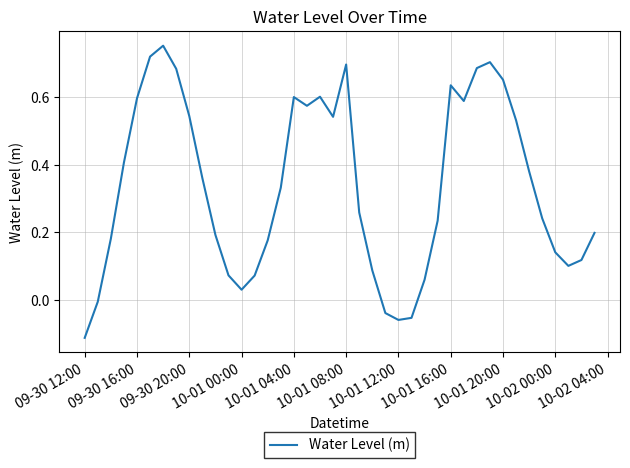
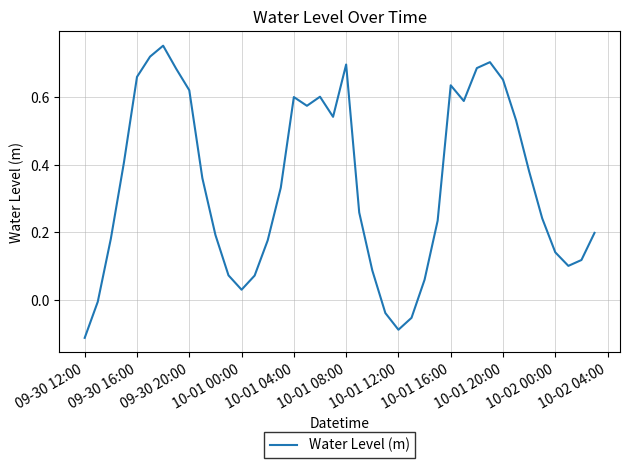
09-30 16:00: 0.60 -> 0.66
09-30 20:00: 0.54 -> 0.62
10-01 12:00: -0.06 -> -0.09
